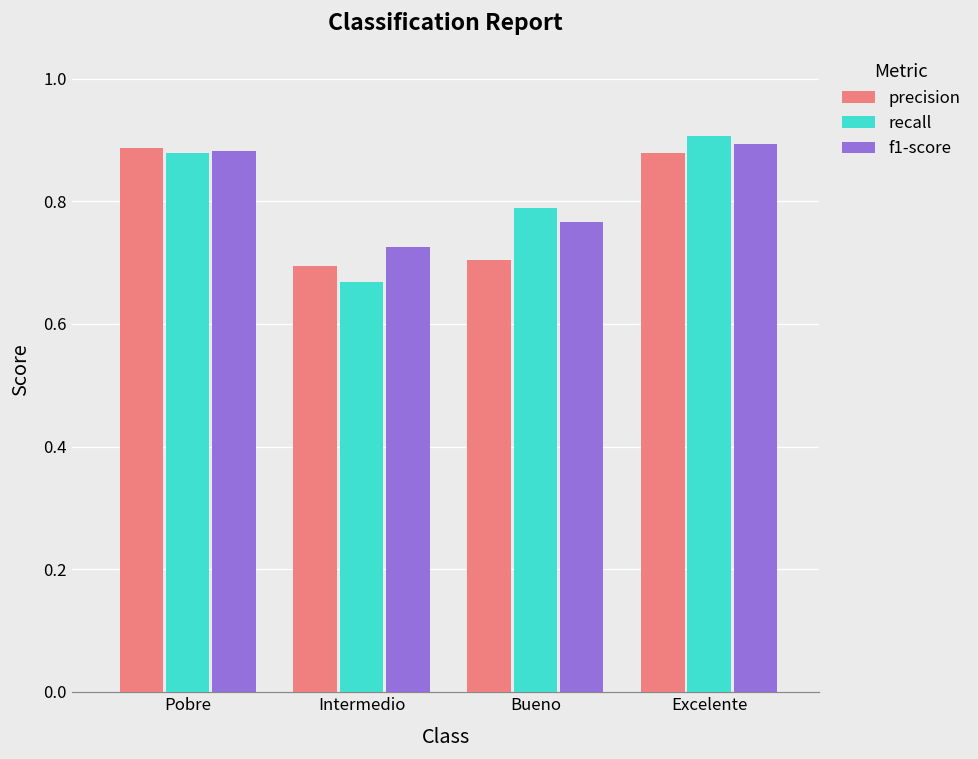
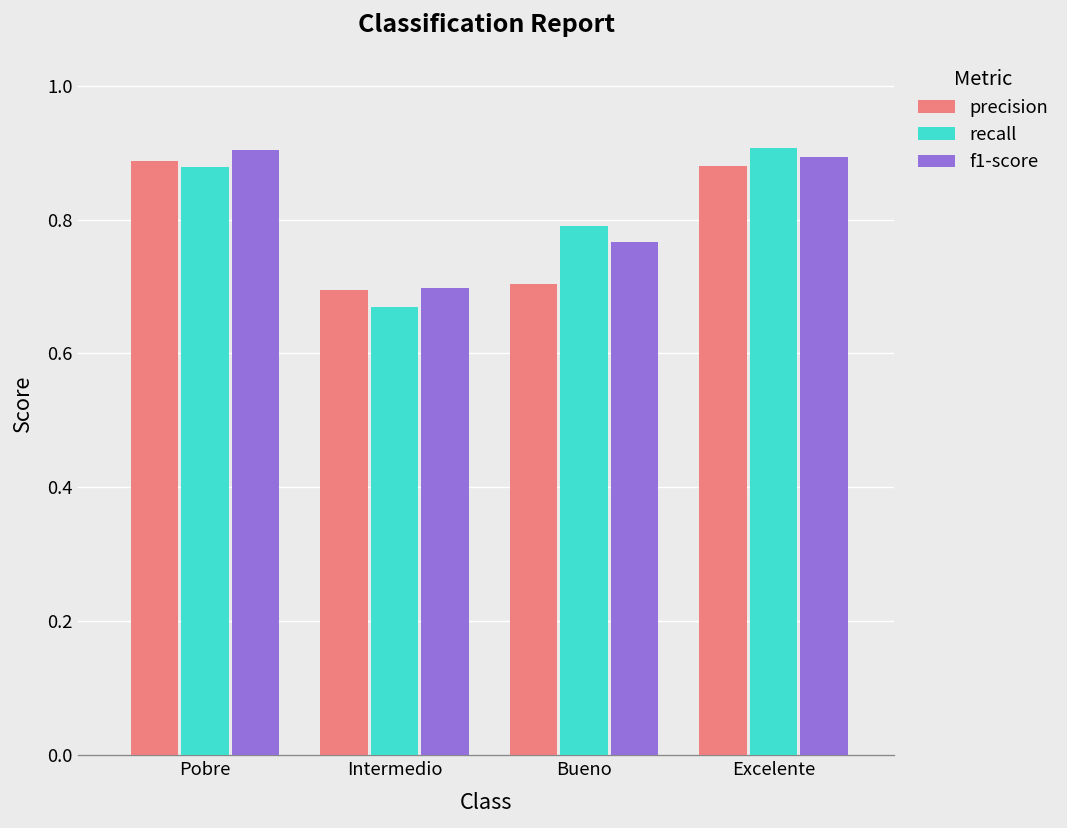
f1-score, Pobre: 0.88 -> 0.90
f1-score, Intermedio: 0.73 -> 0.70
